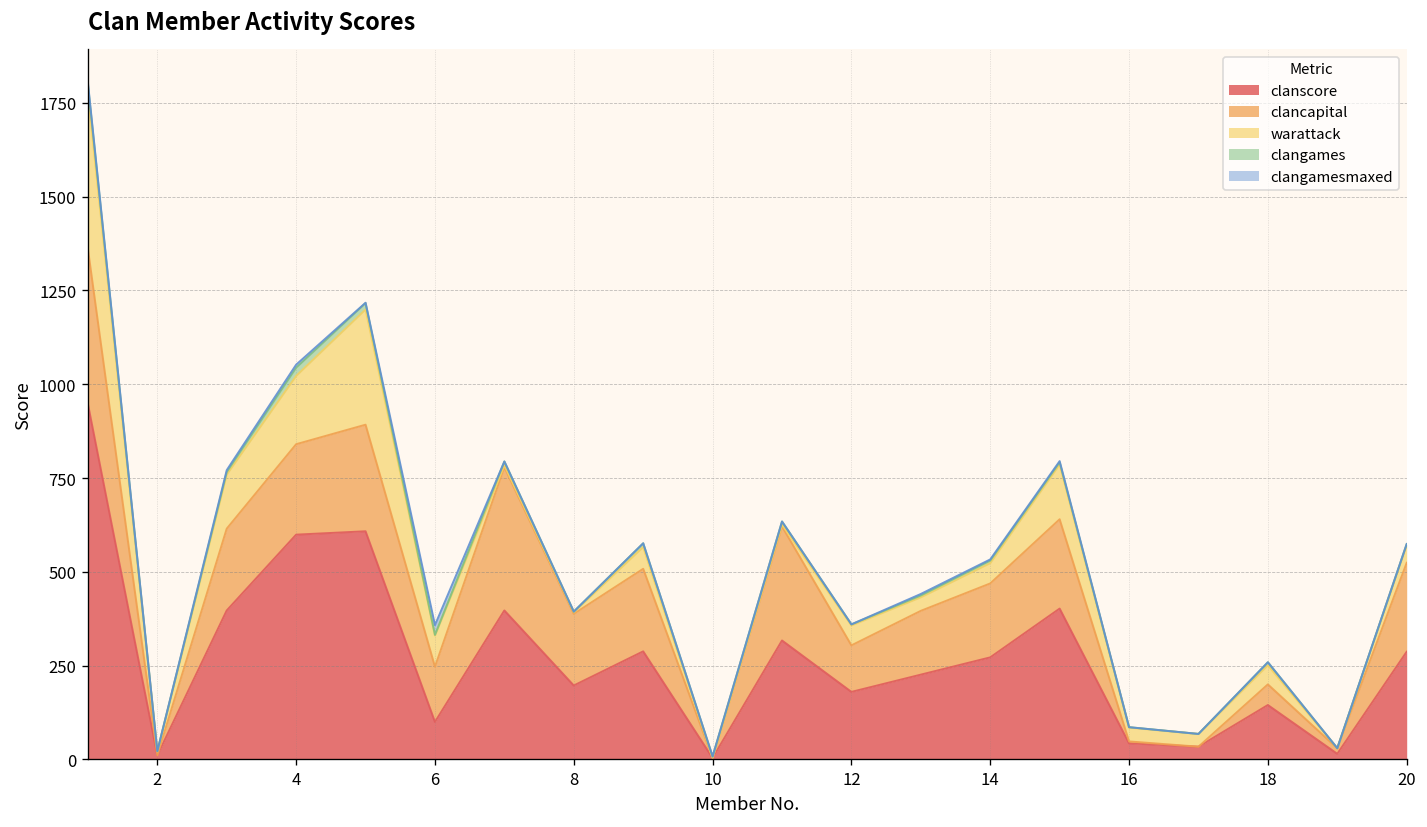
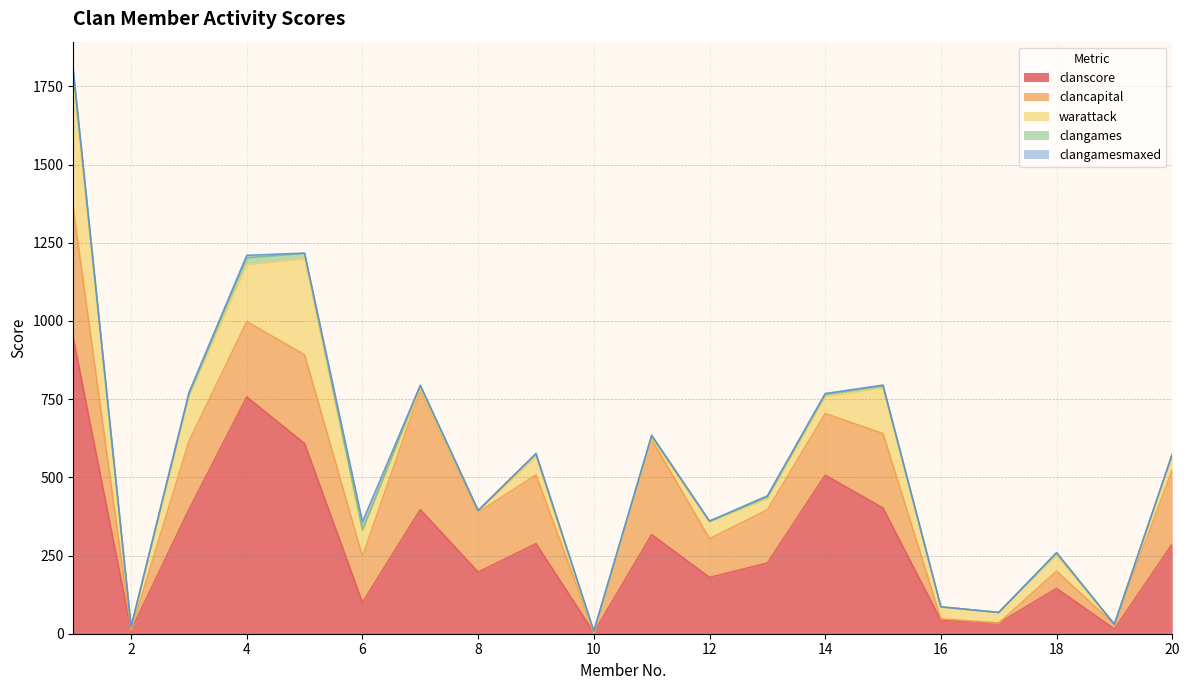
clanscore, 4: 600 -> 760
clanscore, 14: 270 -> 510
